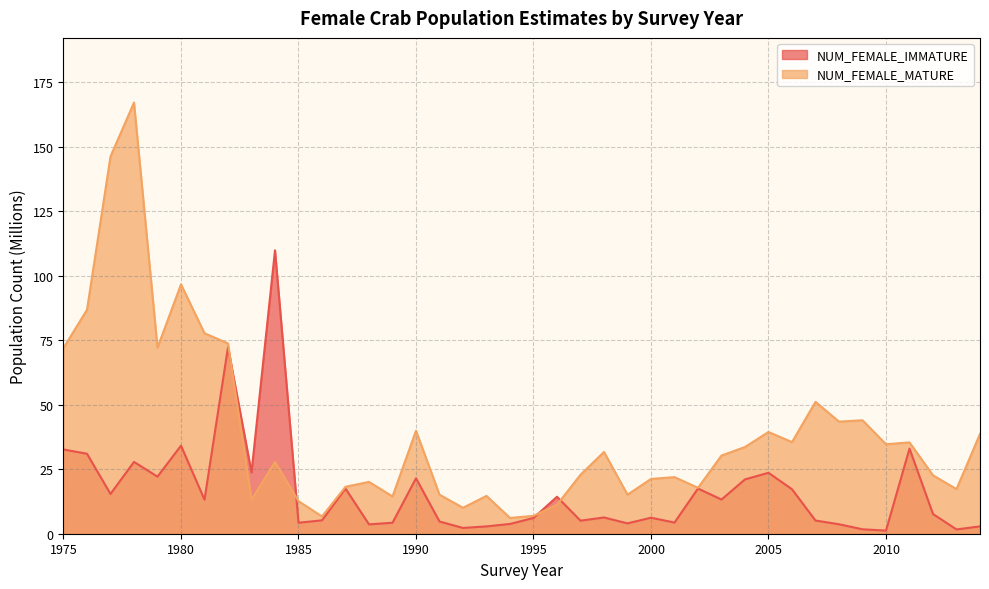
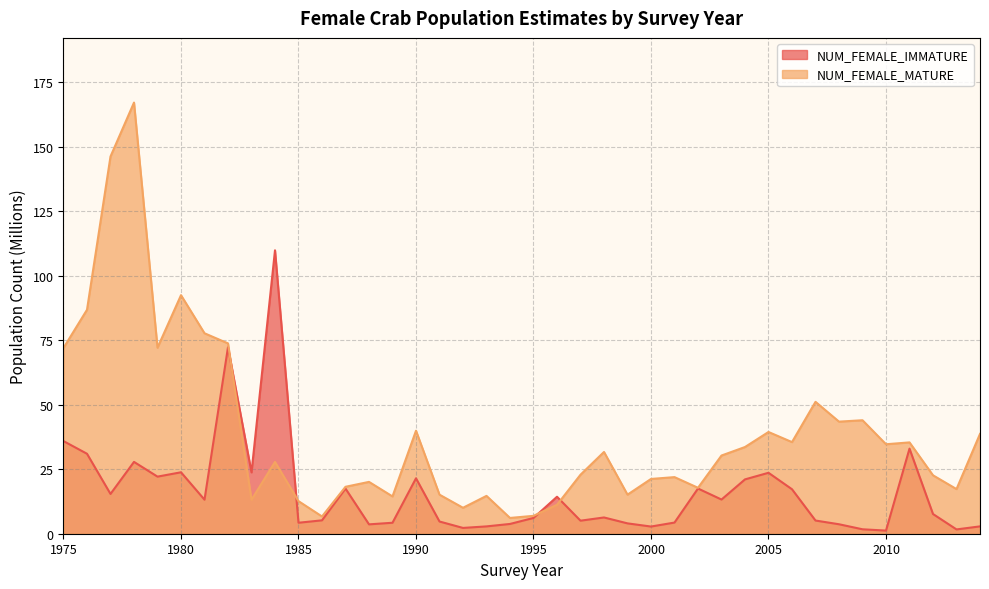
NUM_FEMALE_IMMATURE, 1975: 33 -> 36
NUM_FEMALE_IMMATURE, 1980: 34 -> 24
NUM_FEMALE_MATURE, 1980: 97 -> 92
NUM_FEMALE_IMMATURE, 2000: 6 -> 3
